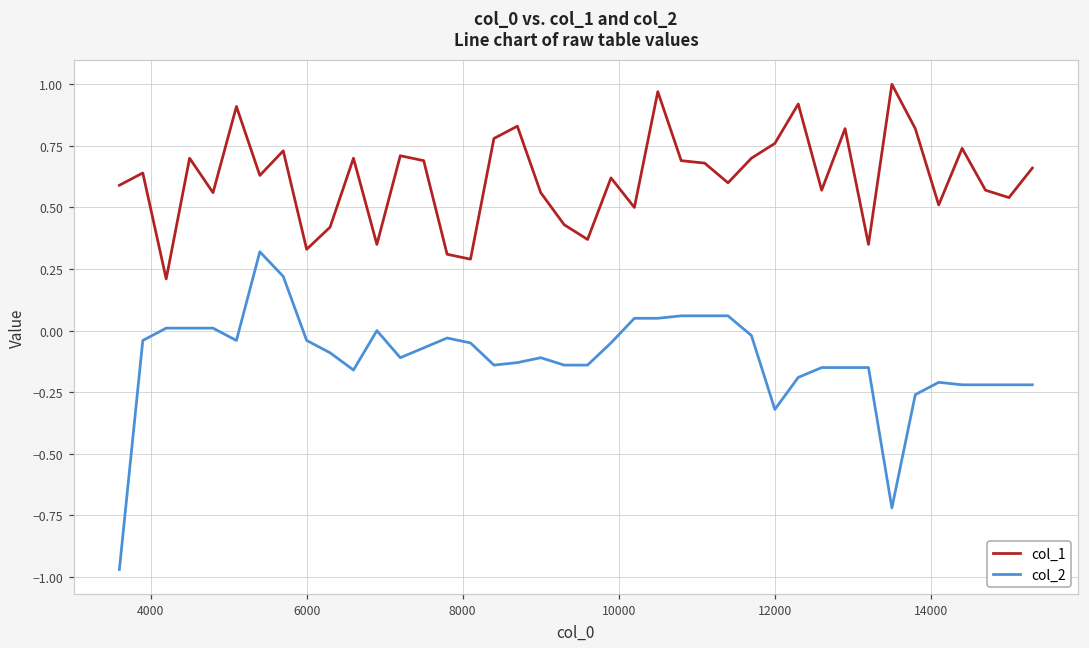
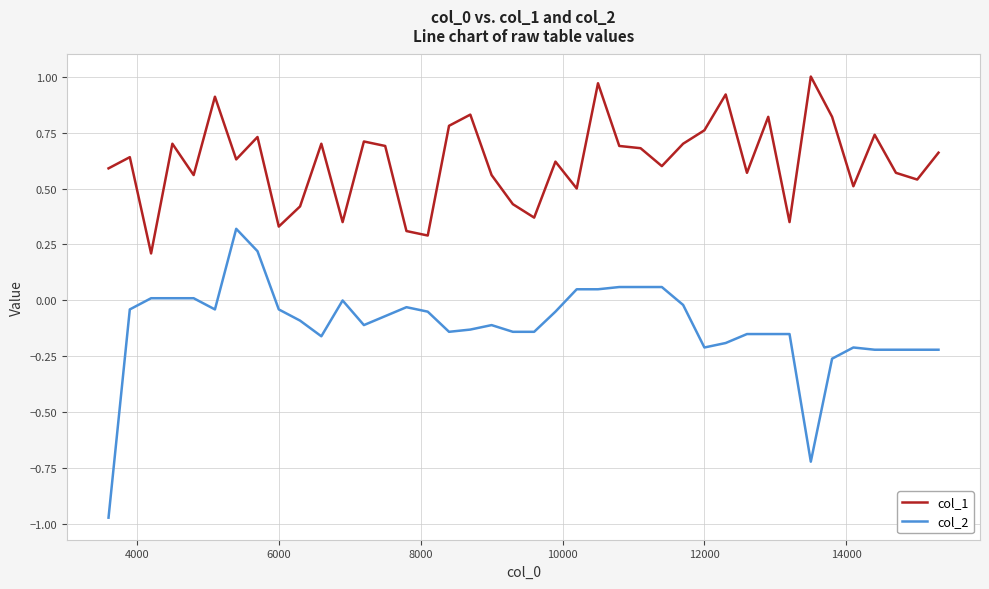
col_2, 12000: -0.32 -> -0.21
